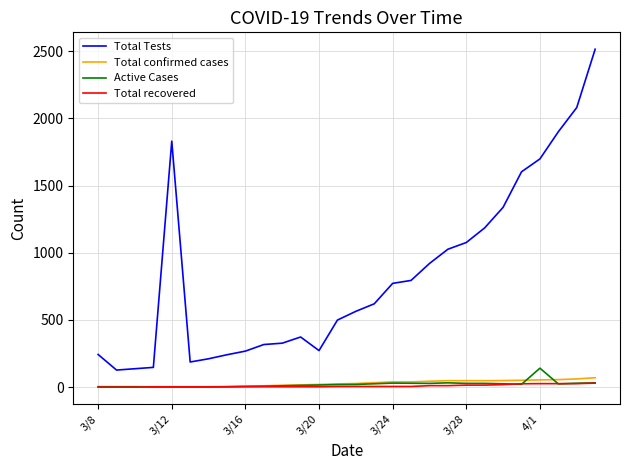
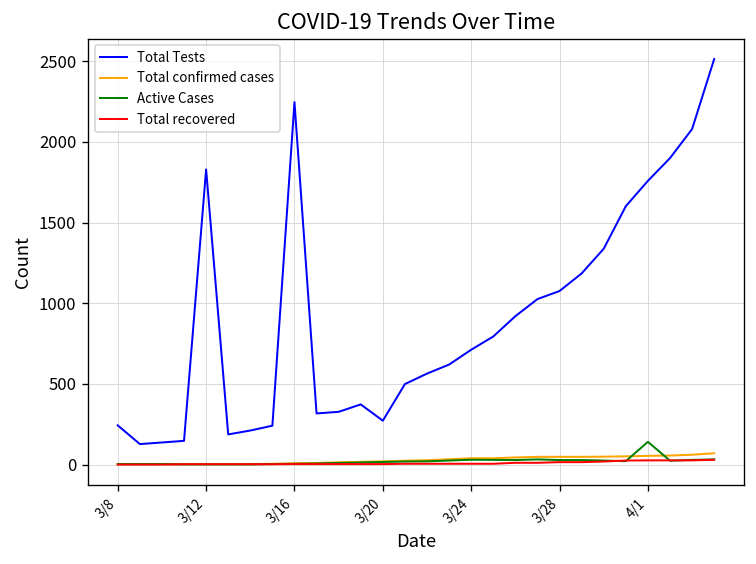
Total Tests, 3/16: 270 -> 2250
Total Tests, 3/24: 770 -> 710
Total Tests, 4/1: 1700 -> 1760
